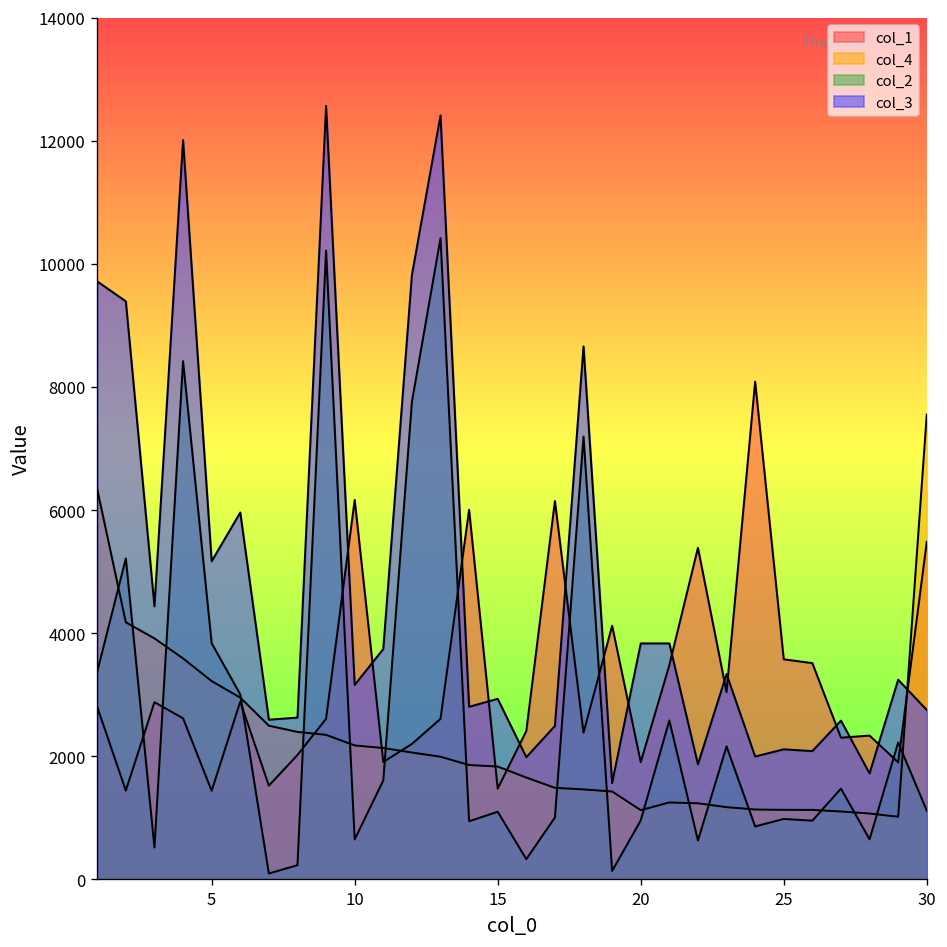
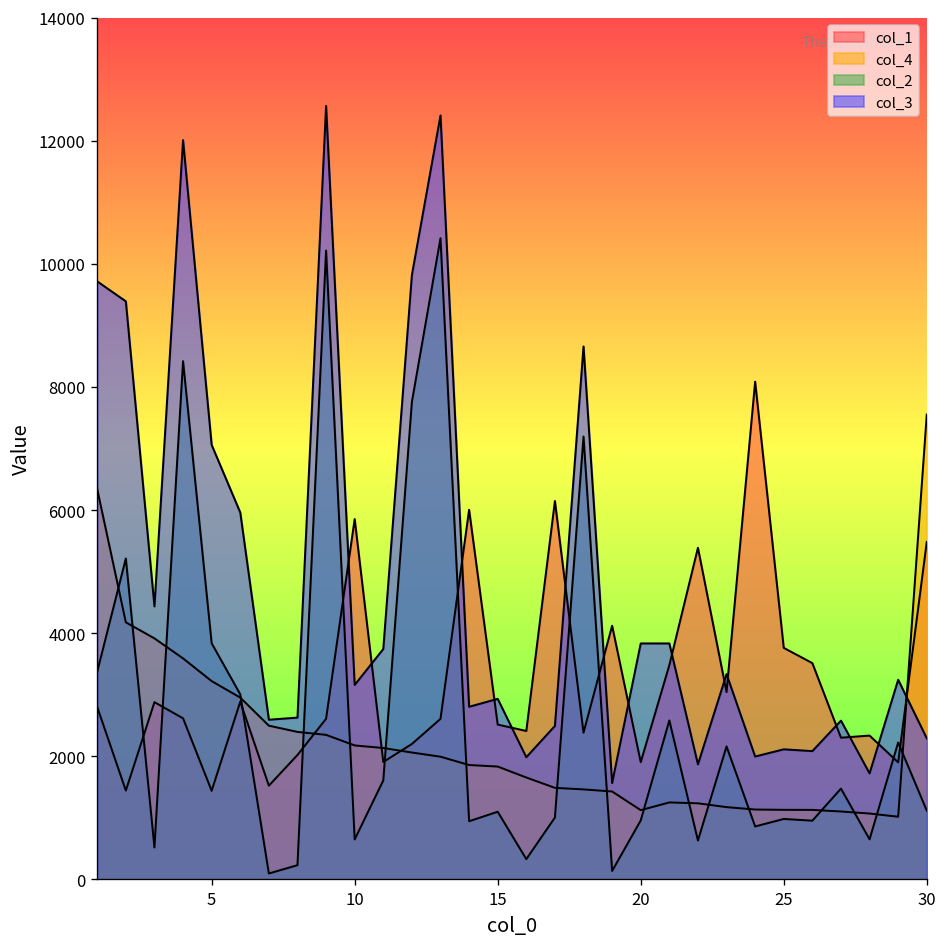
col_3, 5: 5200 -> 7100
col_1, 10: 6200 -> 5900
col_1, 15: 1500 -> 2500
col_1, 25: 3600 -> 3800
col_3, 30: 2800 -> 2300
